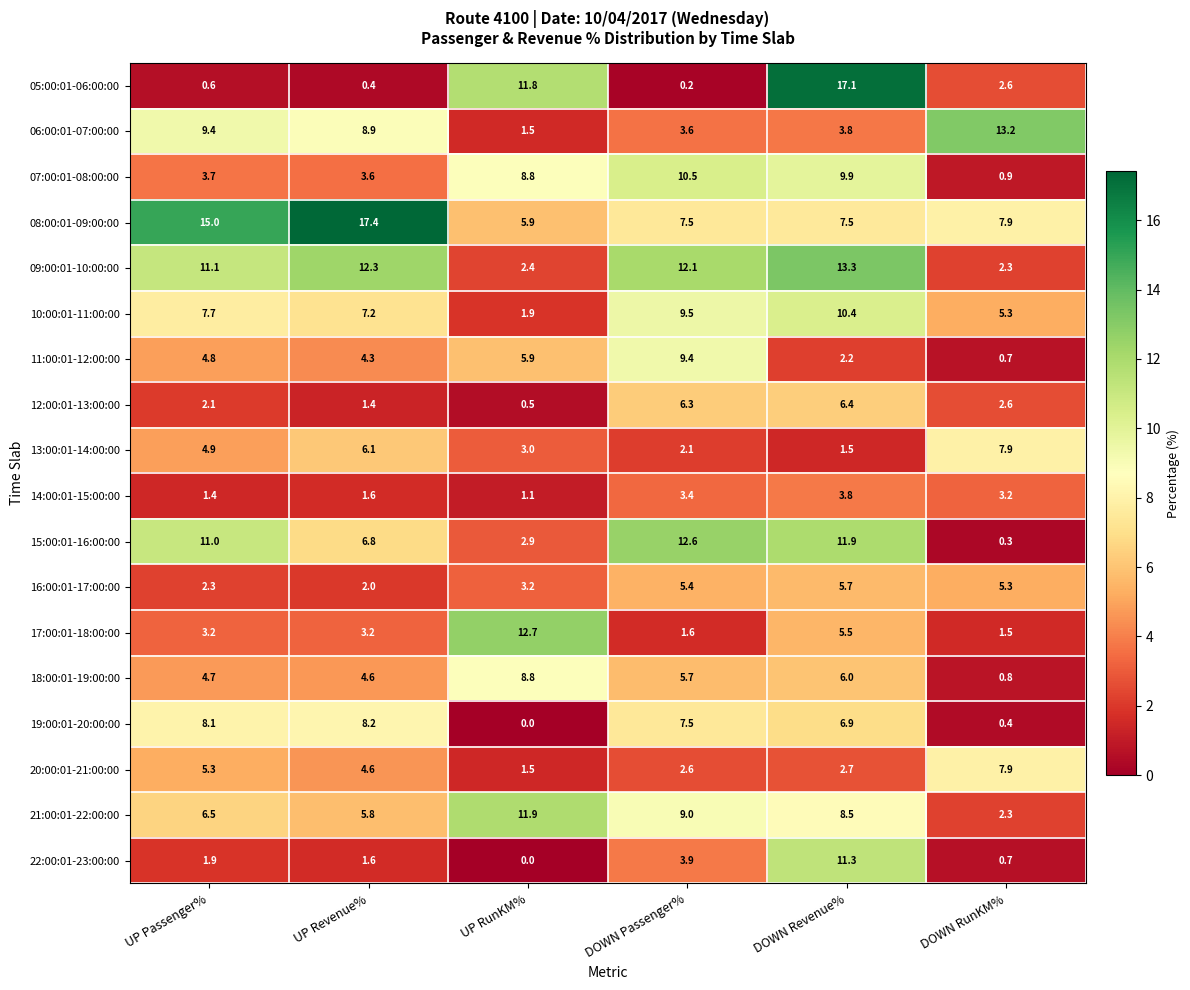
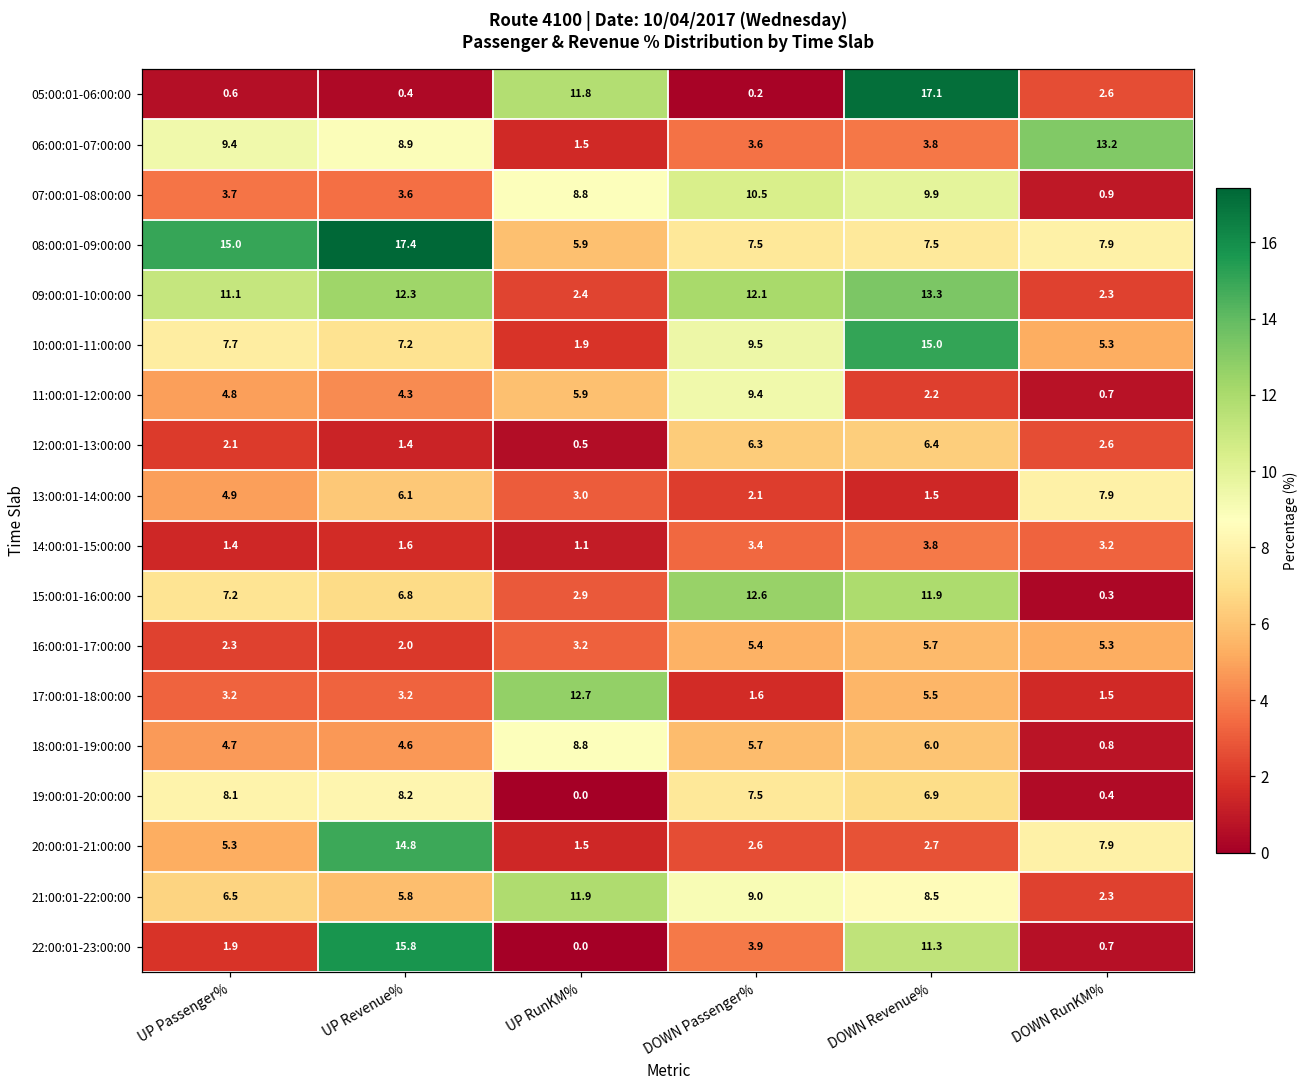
10:00:01-11:00:00, DOWN Revenue%: 10.4 -> 15.0
15:00:01-16:00:00, UP Passenger%: 11.0 -> 7.2
20:00:01-21:00:00, UP Revenue%: 4.6 -> 14.8
22:00:01-23:00:00, UP Revenue%: 1.6 -> 15.8
